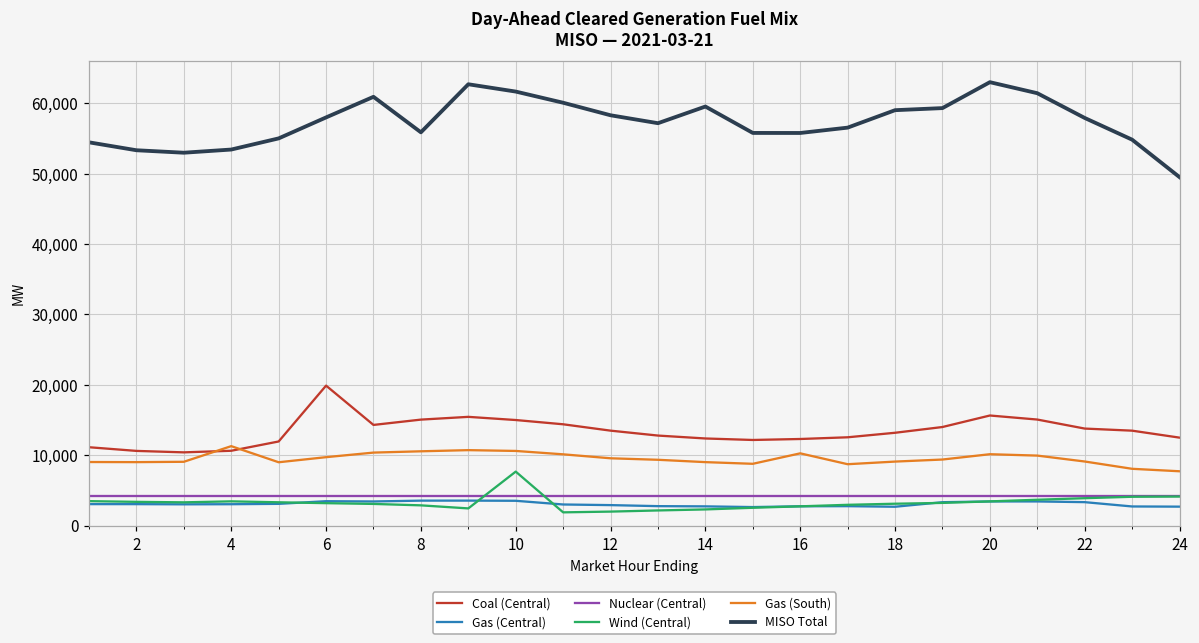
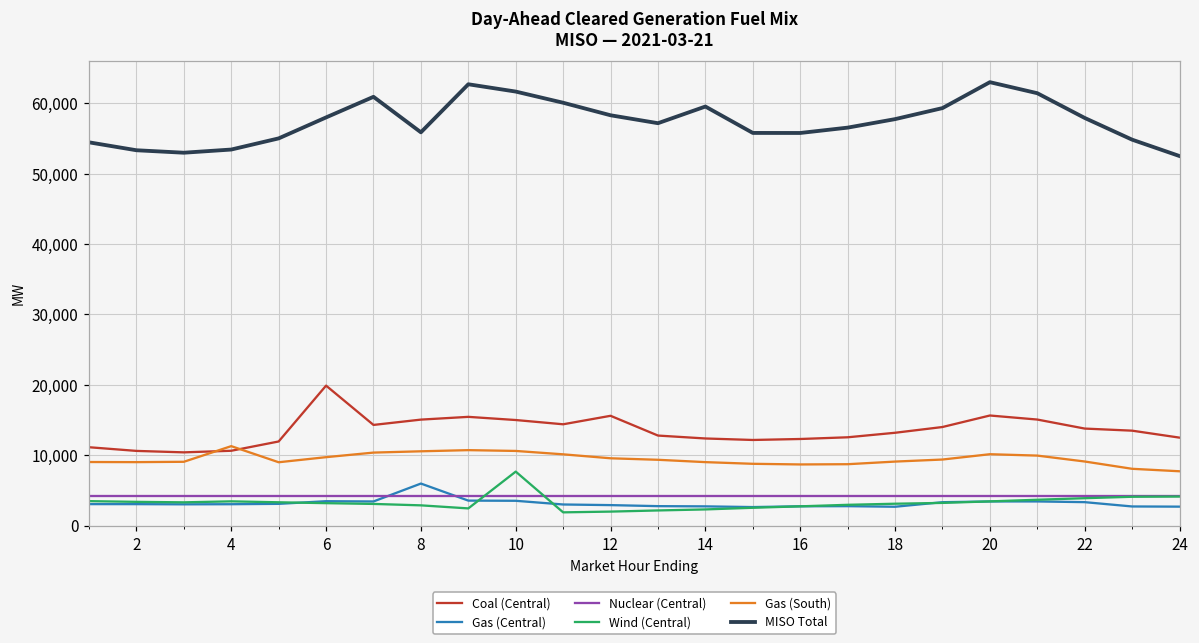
Gas (Central), 8: 4,000 -> 6,000
Coal (Central), 12: 13,000 -> 16,000
Gas (South), 16: 10,000 -> 9,000
MISO Total, 18: 59,000 -> 58,000
MISO Total, 24: 50,000 -> 53,000
